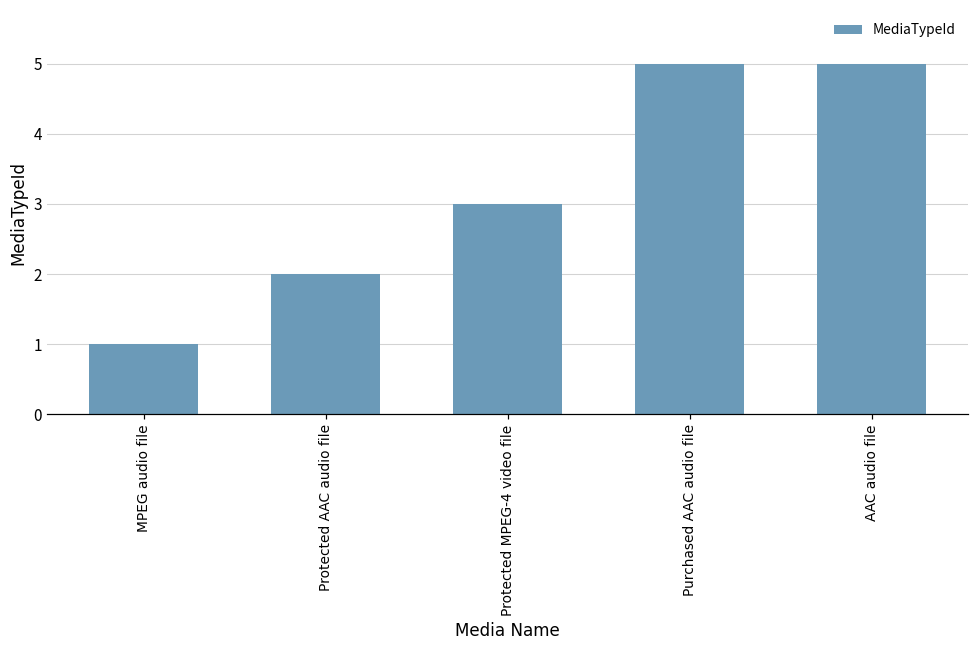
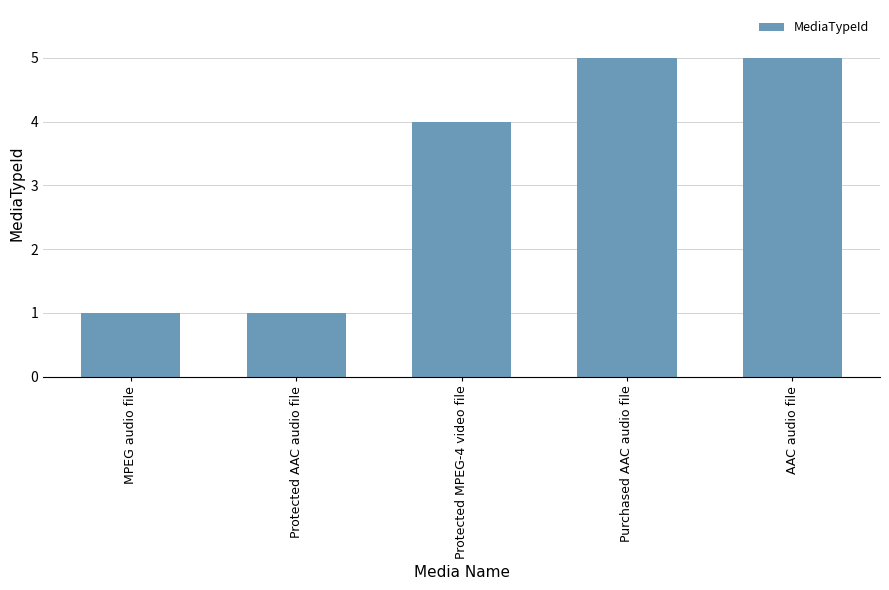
Protected AAC audio file: 2 -> 1
Protected MPEG-4 video file: 3 -> 4
